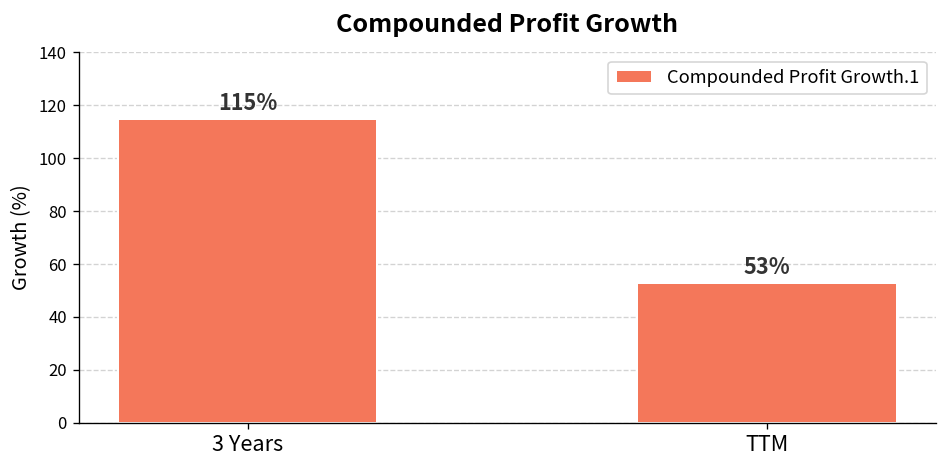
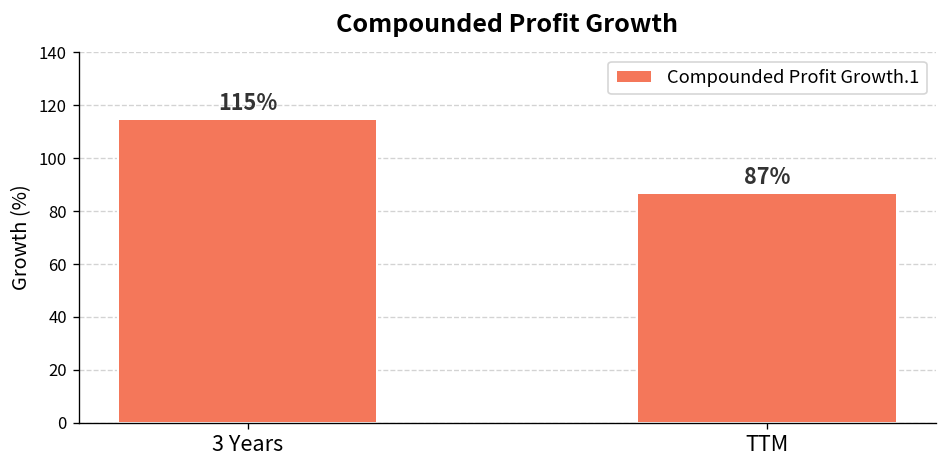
TTM: 53% -> 87%
